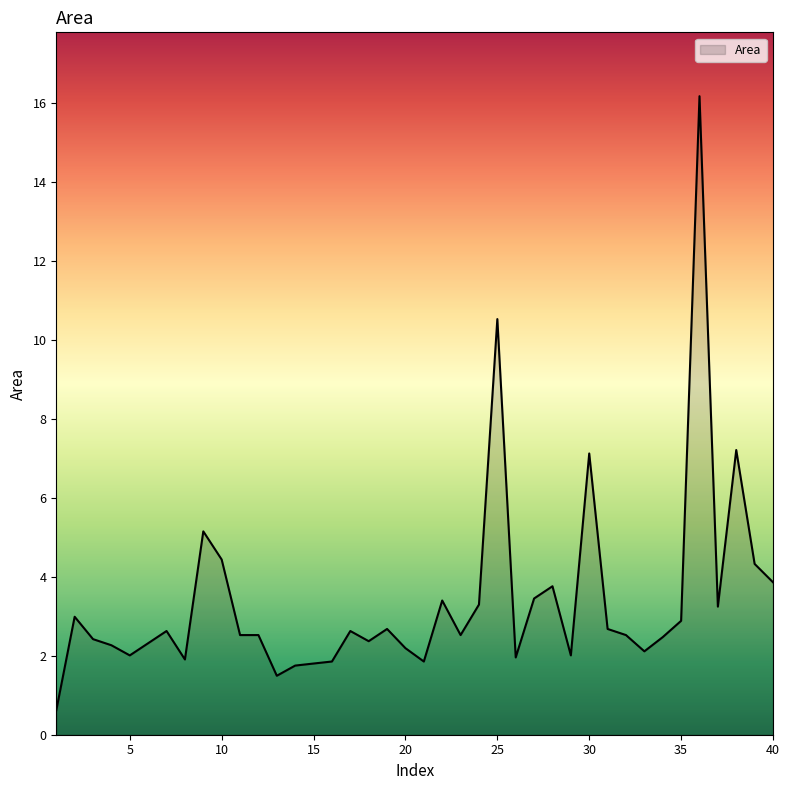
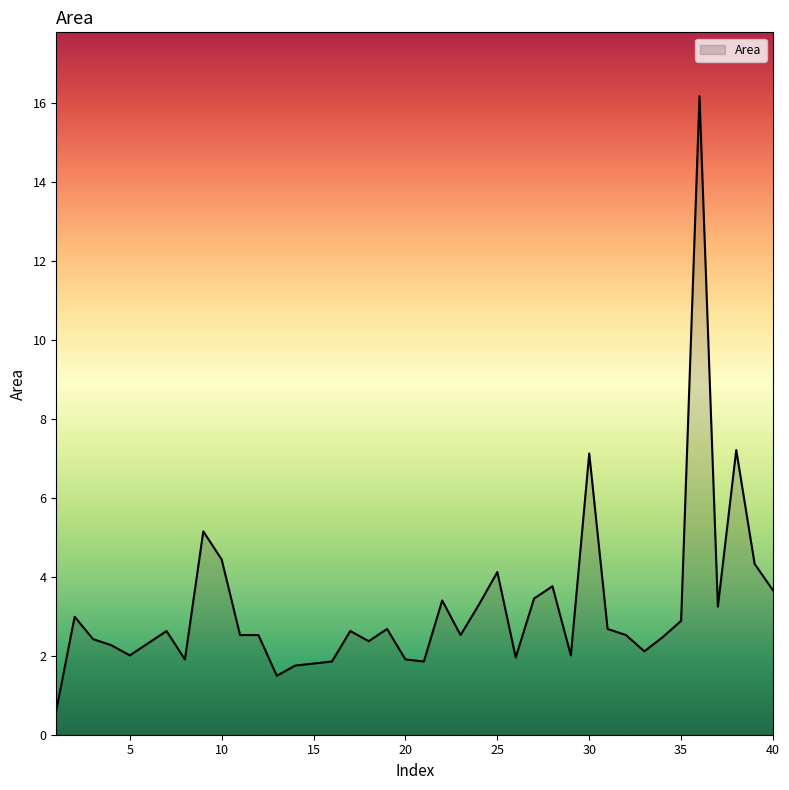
20: 2.2 -> 1.9
25: 10.5 -> 4.1
40: 3.9 -> 3.7
